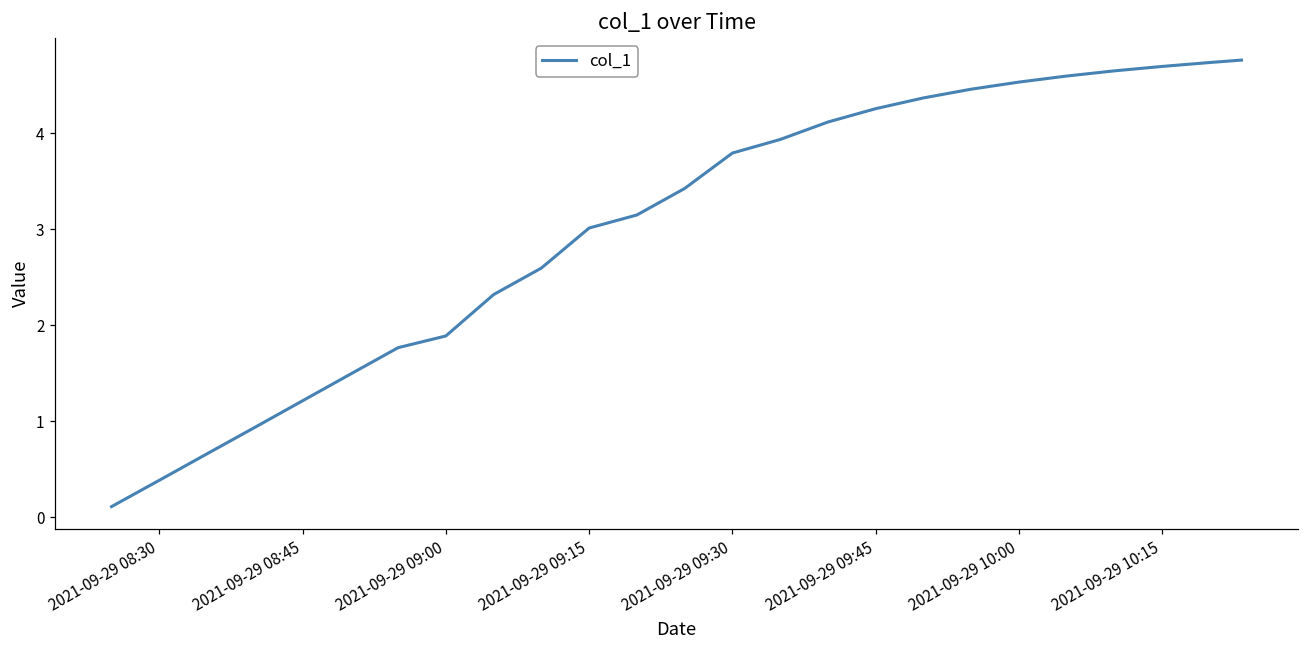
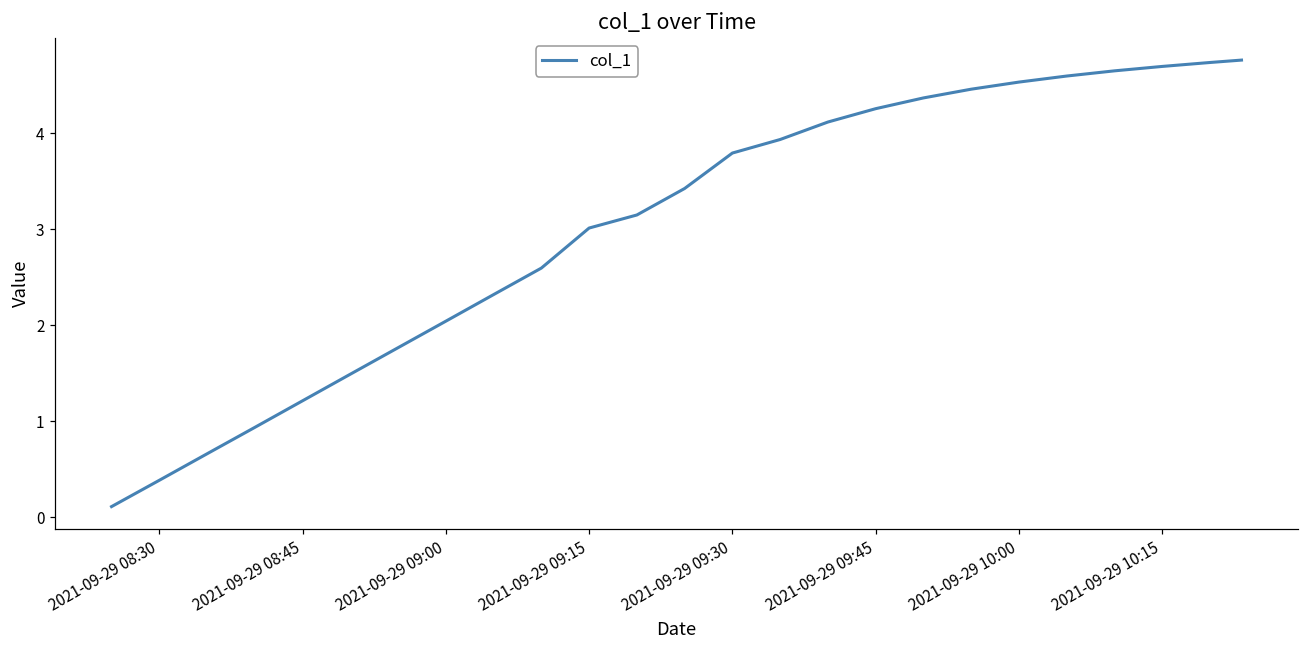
2021-09-29 09:00: 1.9 -> 2.0
